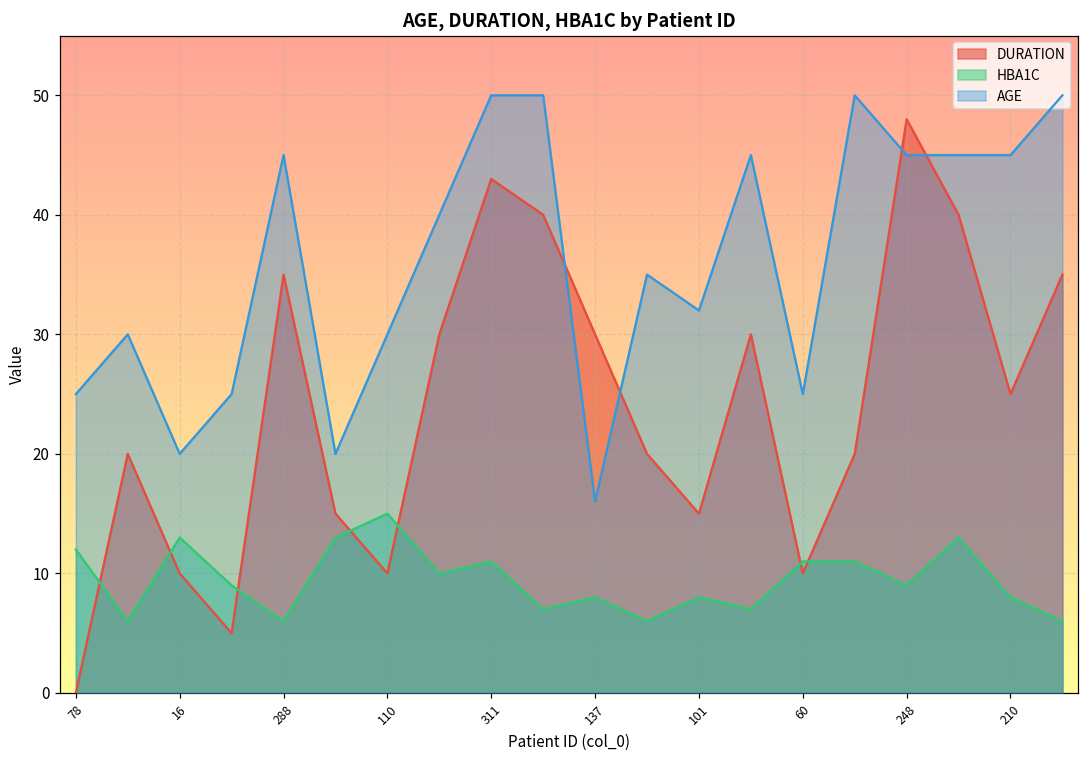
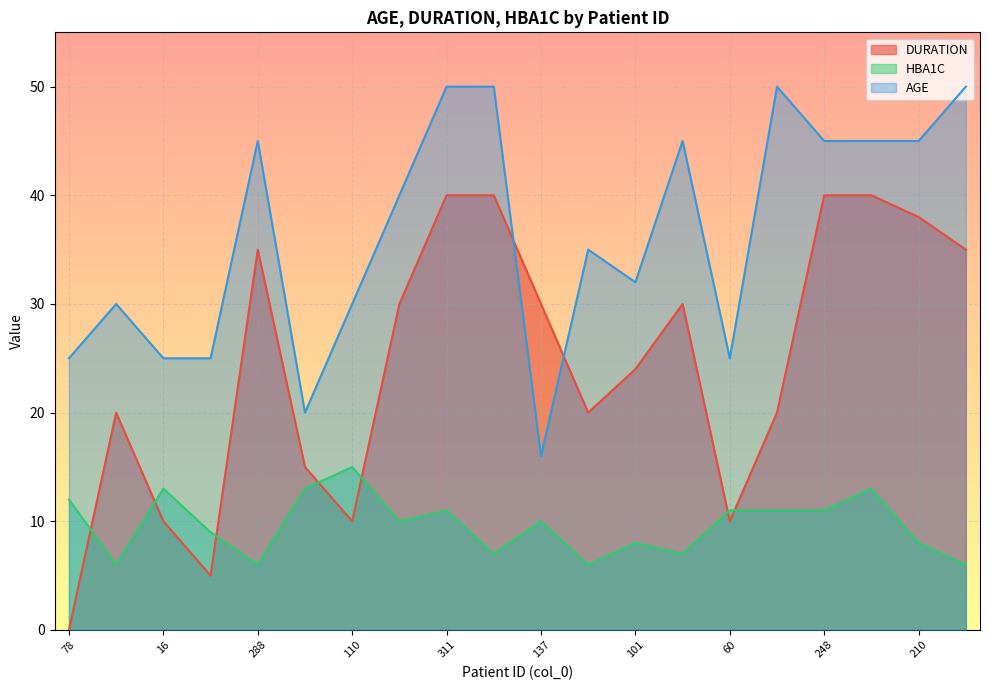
AGE, 16: 20 -> 25
DURATION, 311: 43 -> 40
HBA1C, 137: 8 -> 10
DURATION, 101: 15 -> 24
DURATION, 248: 48 -> 40
HBA1C, 248: 9 -> 11
DURATION, 210: 25 -> 38
